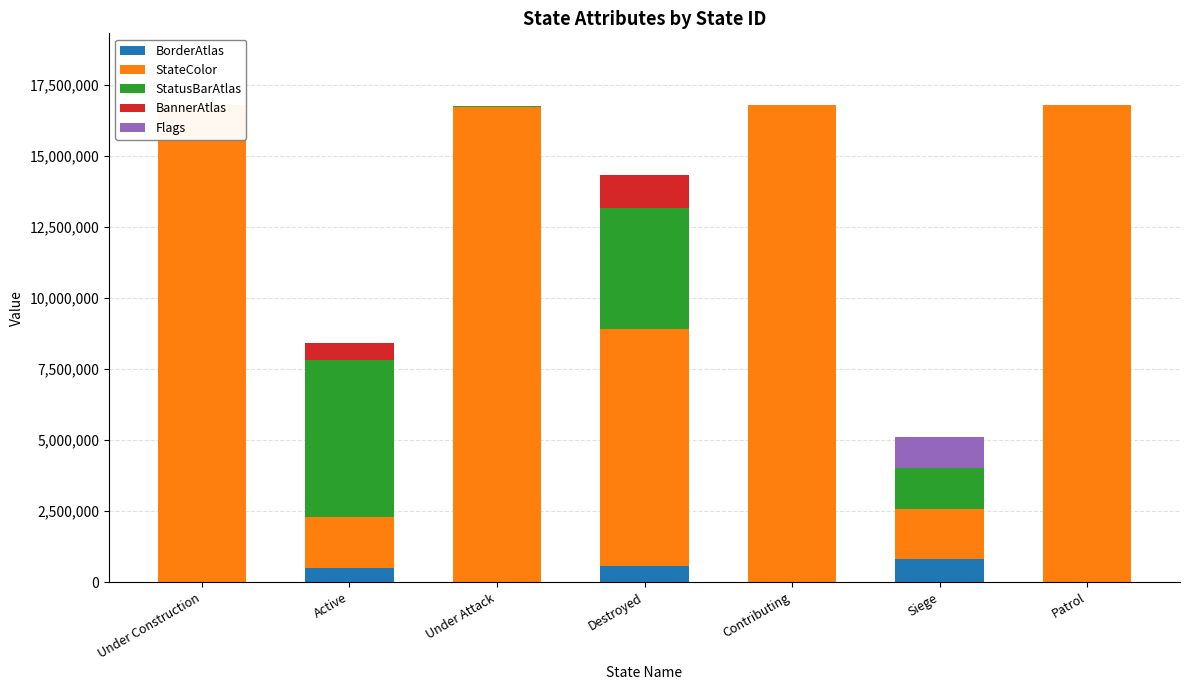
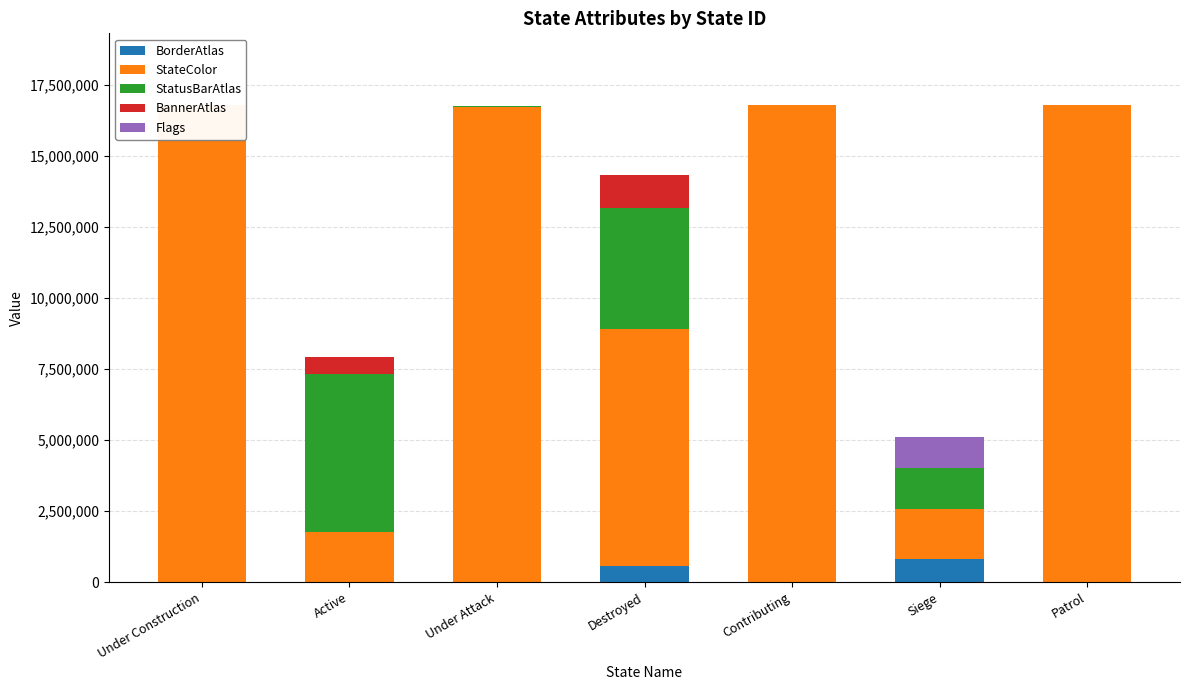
BorderAtlas, Active: 500,000 -> 0
